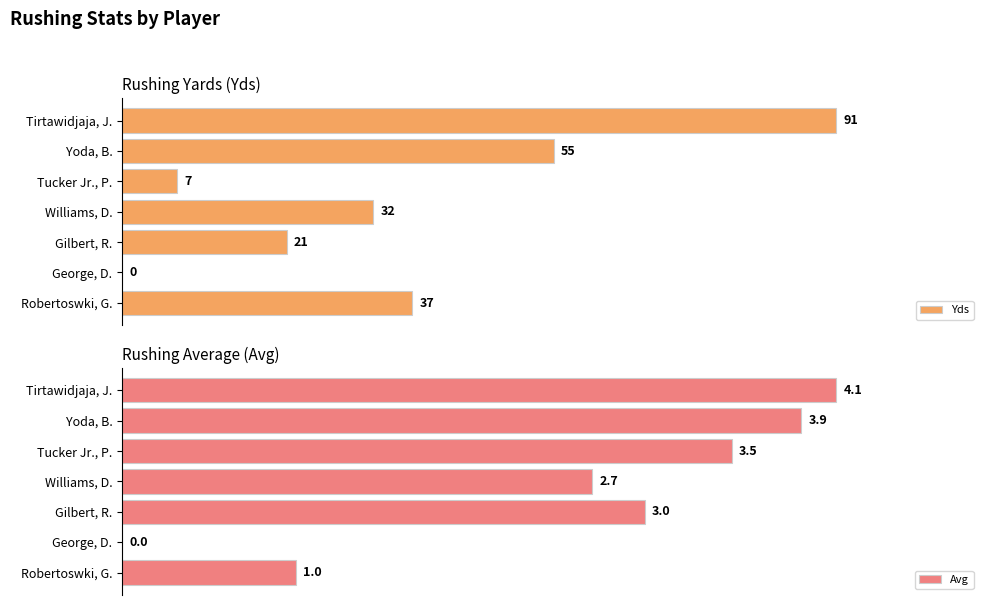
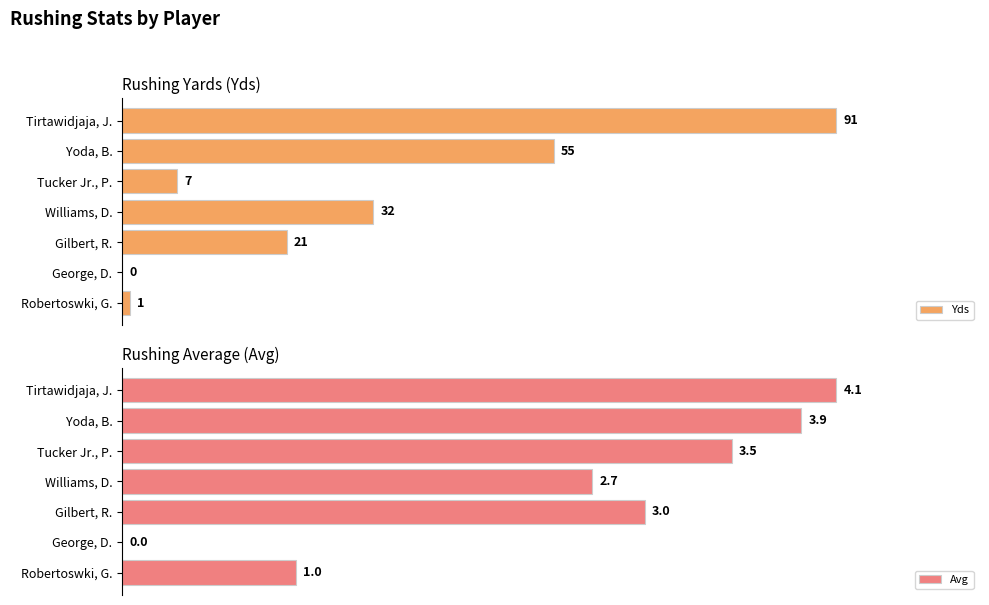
Rushing Yards (Yds), Robertoswki, G.: 37 -> 1
